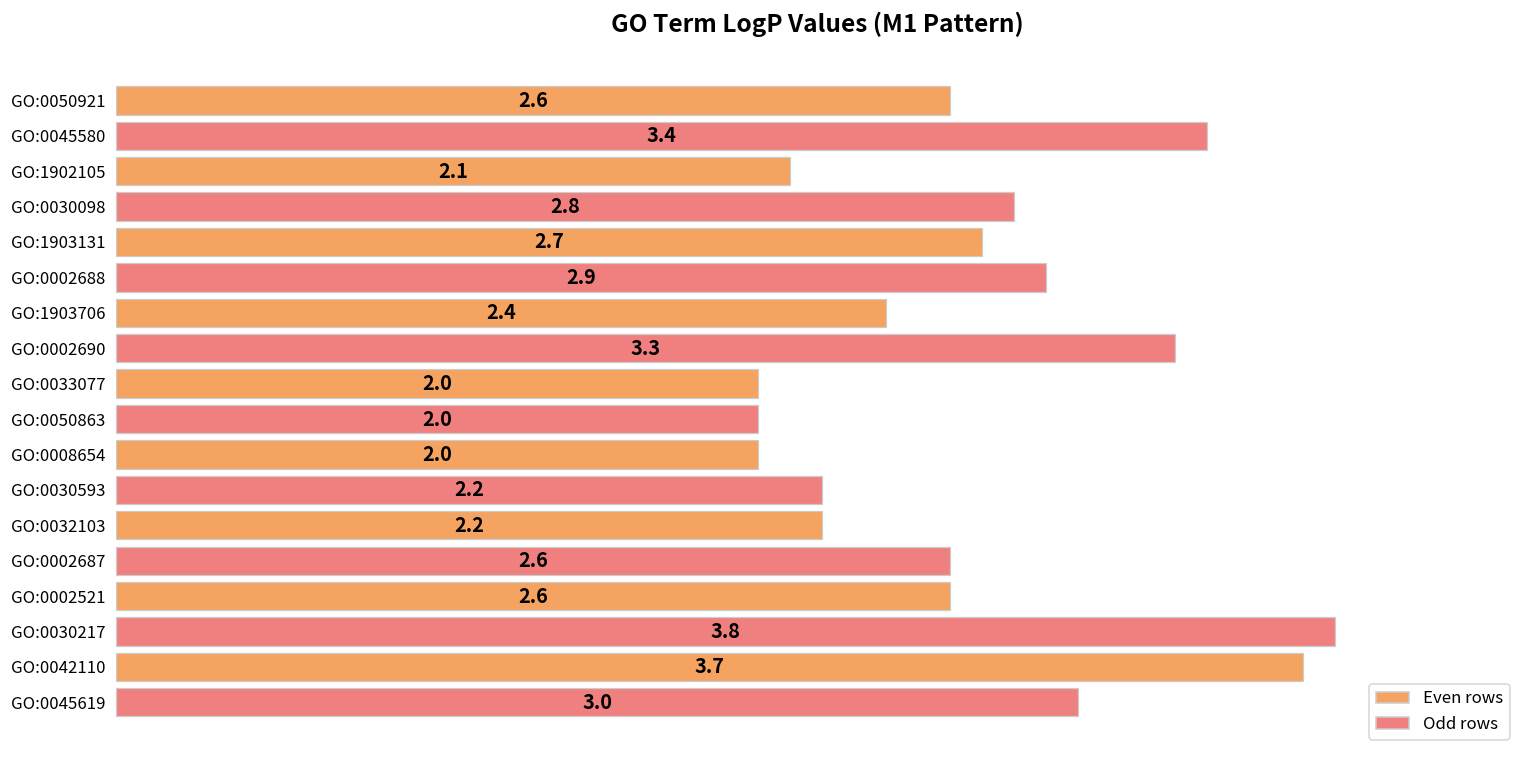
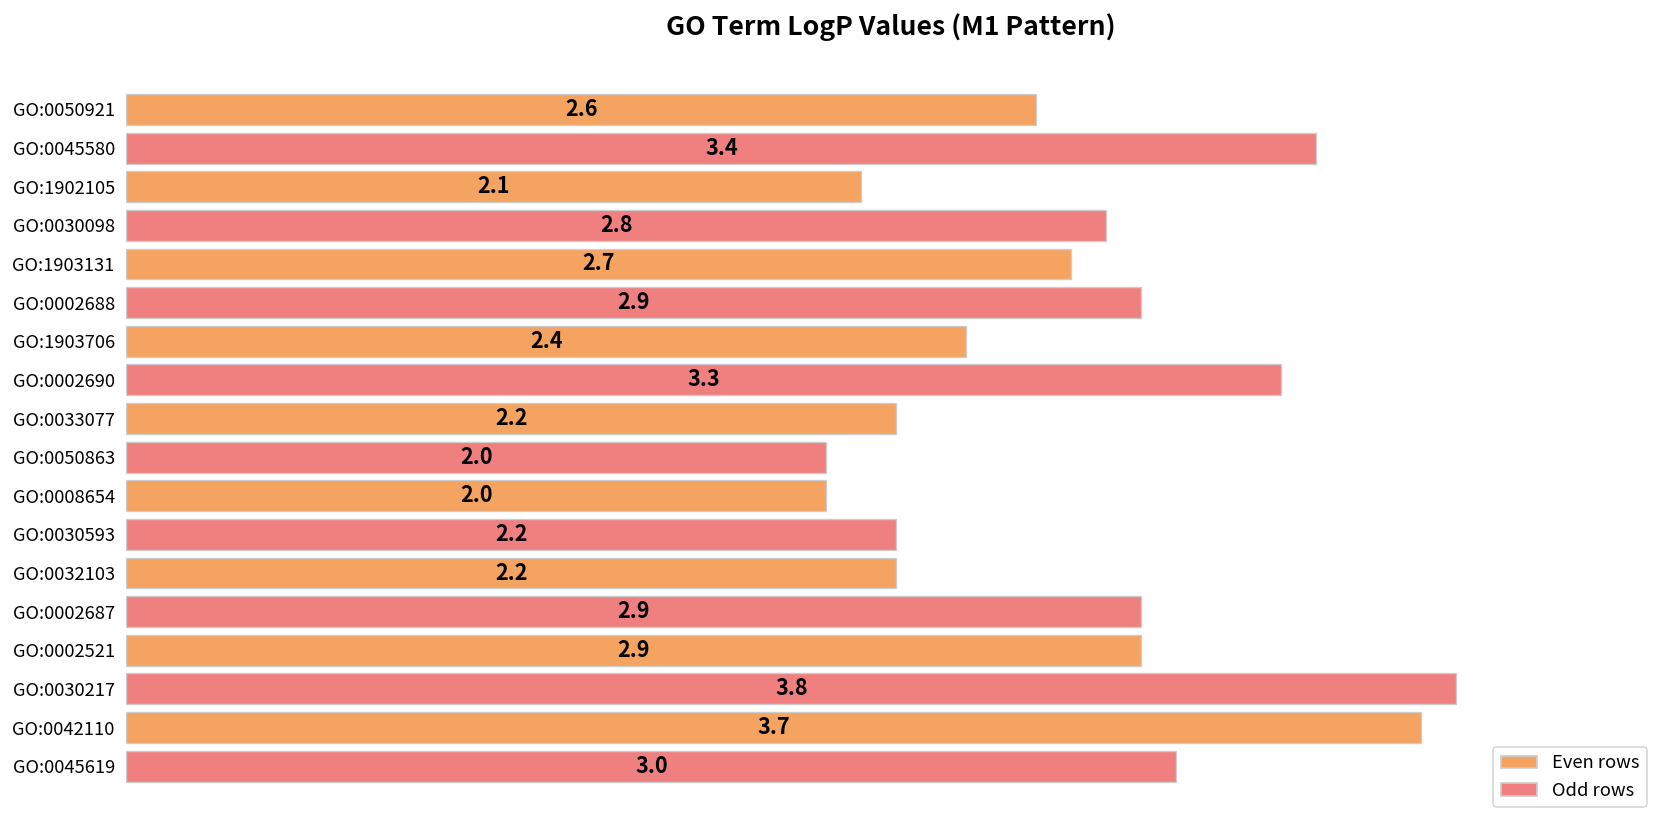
GO:0033077: 2.0 -> 2.2
GO:0002687: 2.6 -> 2.9
GO:0002521: 2.6 -> 2.9
